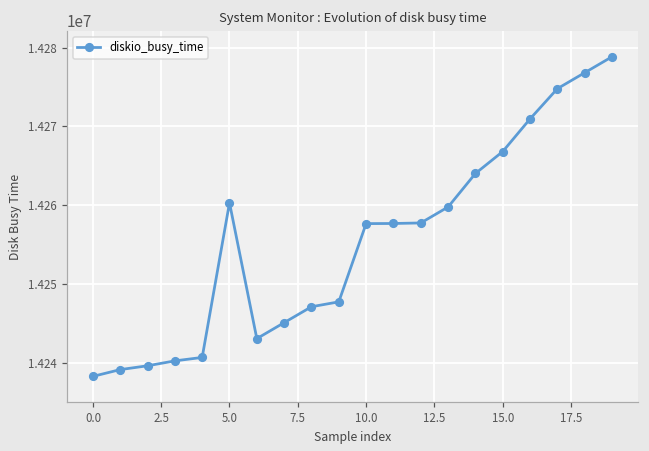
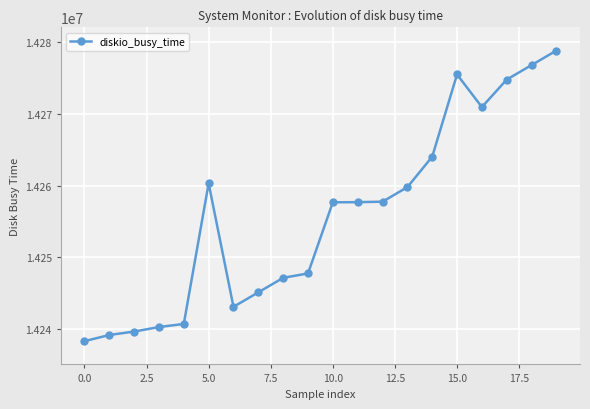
15.0: 14267000 -> 14276000
